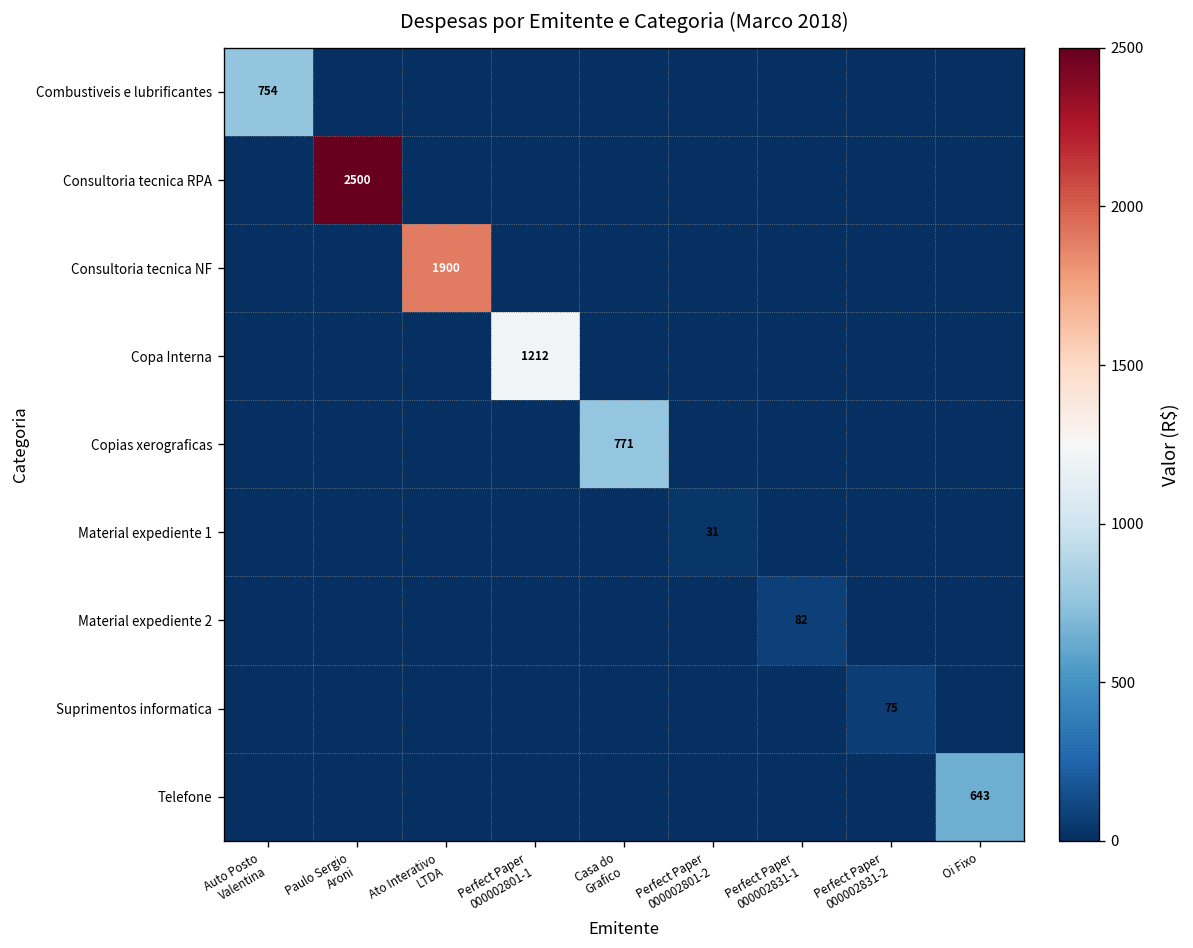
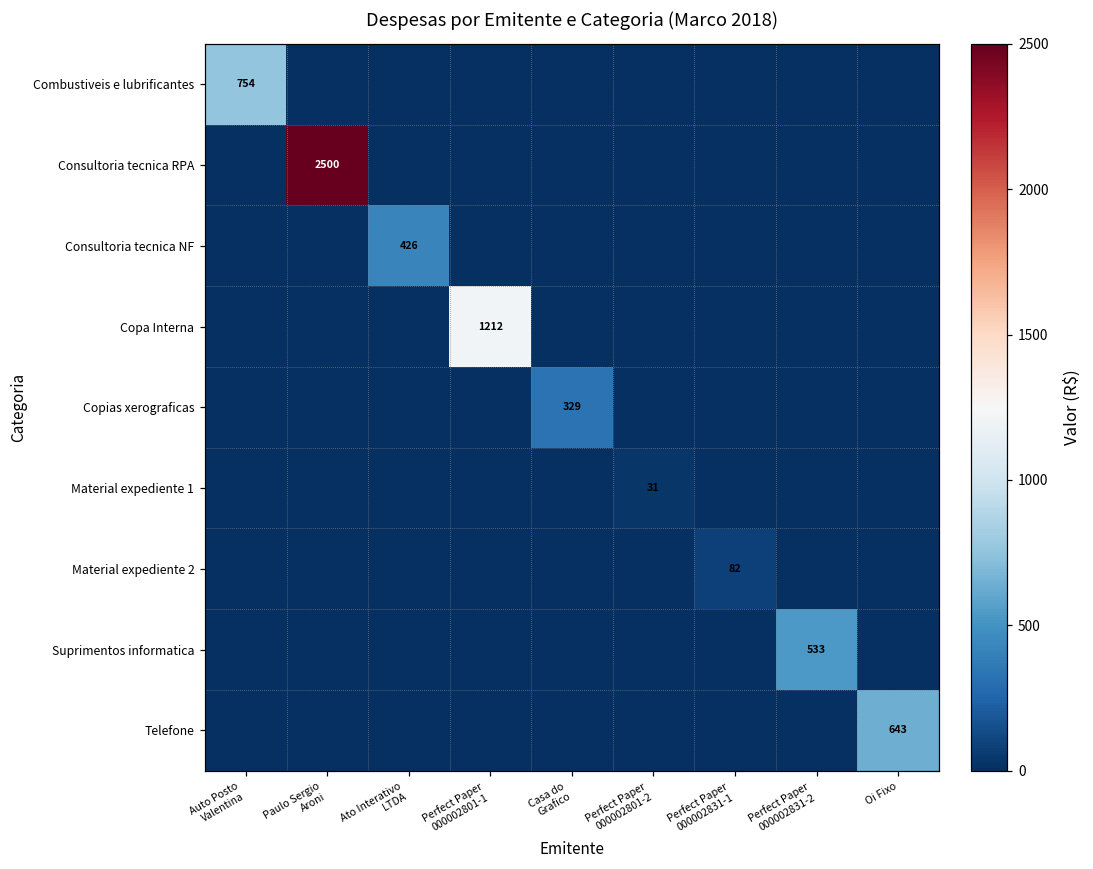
Consultoria tecnica NF, Ato Interativo LTDA: 1900 -> 426
Copias xerograficas, Casa do Grafico: 771 -> 329
Suprimentos informatica, Perfect Paper 000002831-2: 75 -> 533
